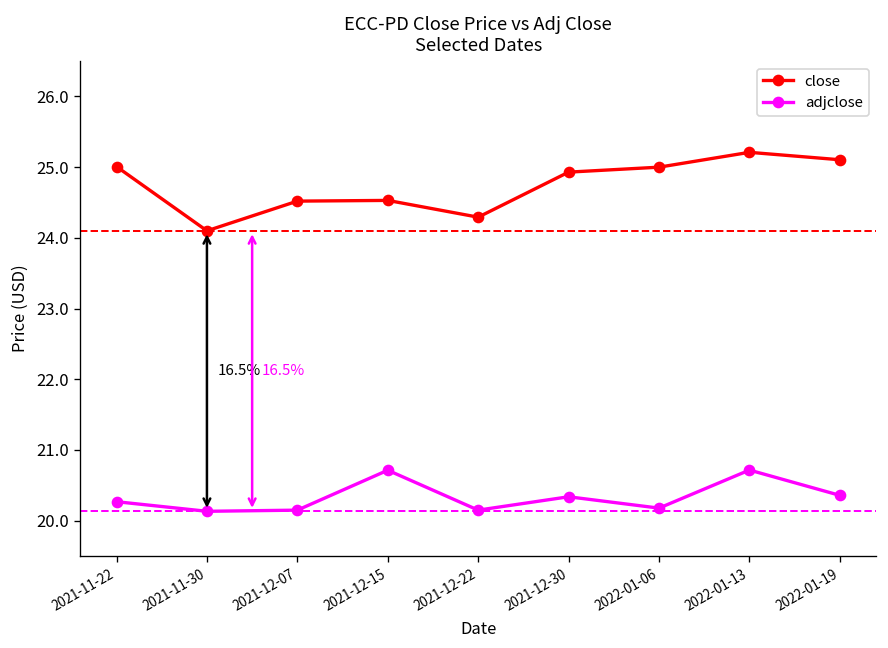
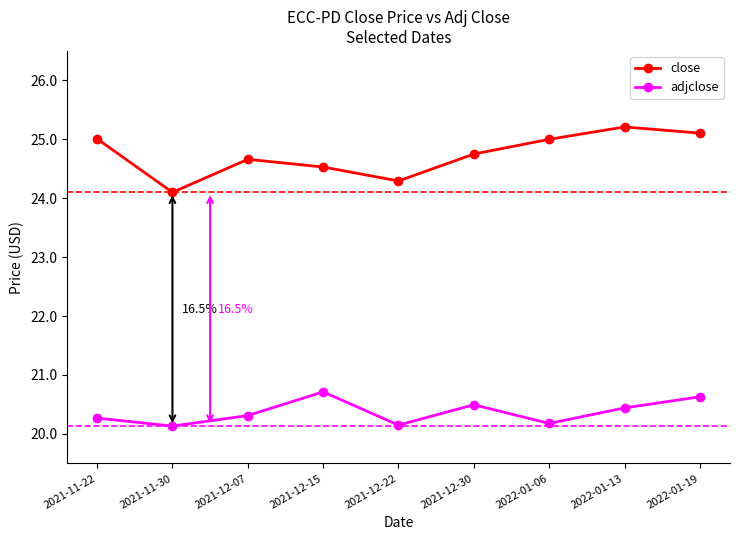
close, 2021-12-07: 24.5 -> 24.7
adjclose, 2021-12-07: 20.1 -> 20.3
close, 2021-12-30: 24.9 -> 24.8
adjclose, 2021-12-30: 20.3 -> 20.5
adjclose, 2022-01-13: 20.7 -> 20.4
adjclose, 2022-01-19: 20.4 -> 20.6
